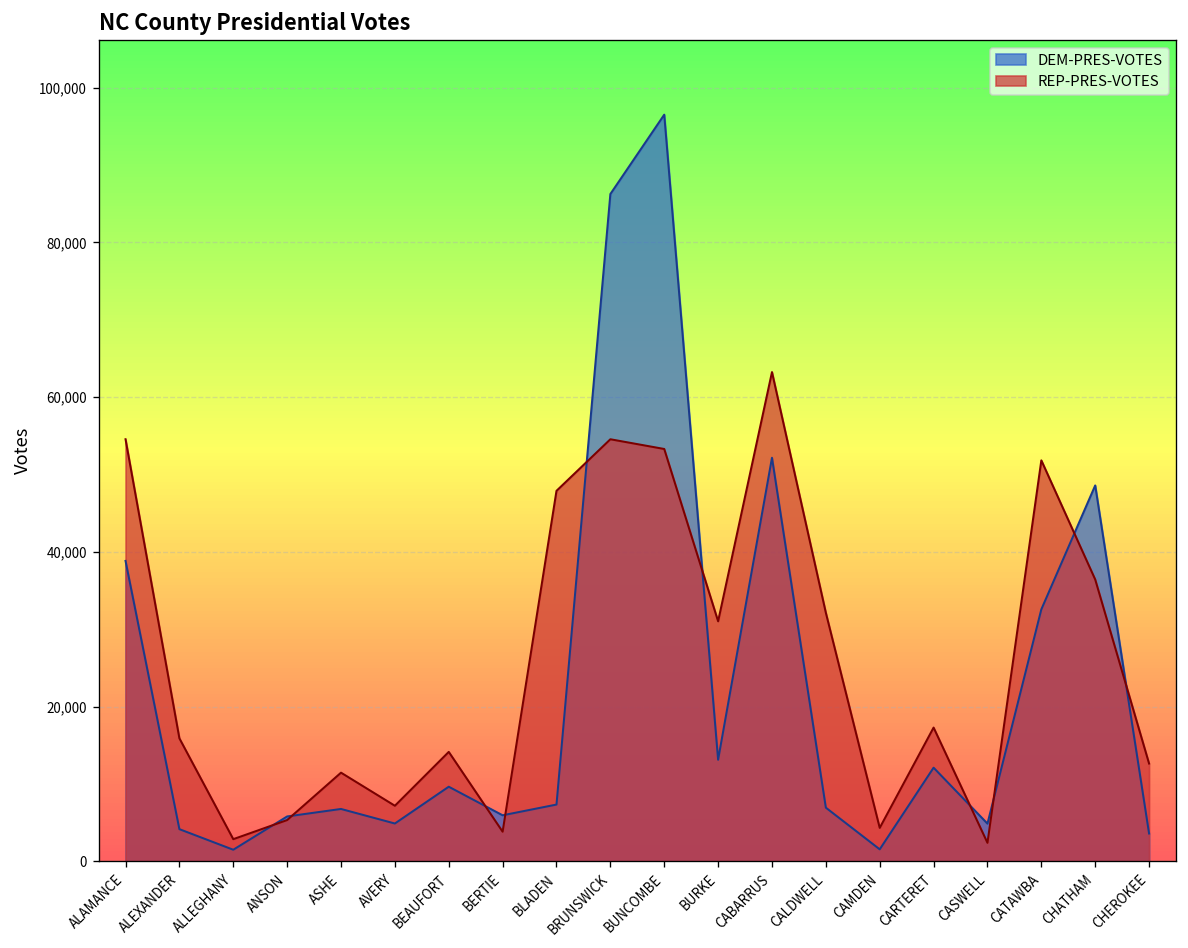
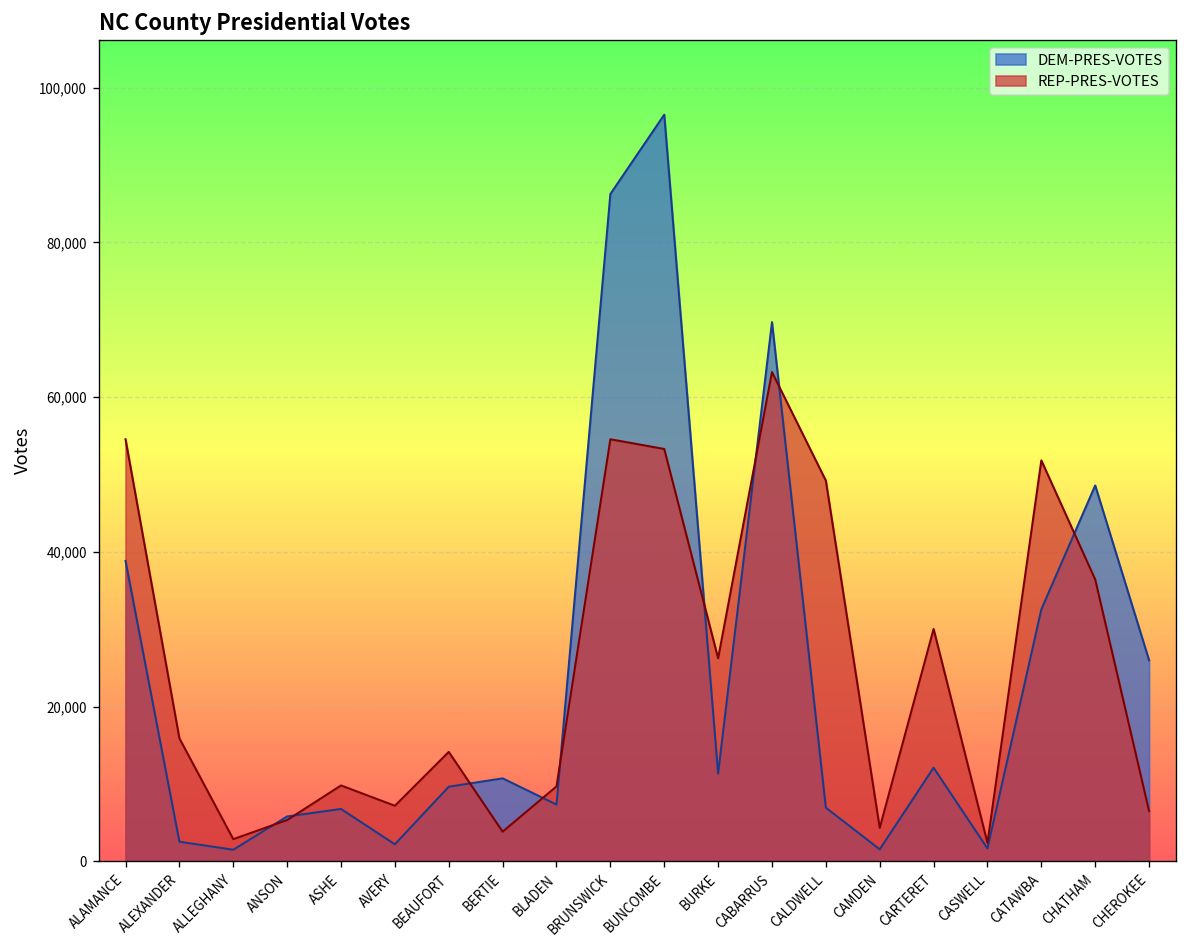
DEM-PRES-VOTES, ALEXANDER: 4,000 -> 3,000
REP-PRES-VOTES, ASHE: 11,000 -> 10,000
DEM-PRES-VOTES, AVERY: 5,000 -> 2,000
DEM-PRES-VOTES, BERTIE: 6,000 -> 11,000
REP-PRES-VOTES, BLADEN: 48,000 -> 10,000
DEM-PRES-VOTES, BURKE: 13,000 -> 11,000
REP-PRES-VOTES, BURKE: 31,000 -> 26,000
DEM-PRES-VOTES, CABARRUS: 52,000 -> 70,000
REP-PRES-VOTES, CALDWELL: 32,000 -> 49,000
REP-PRES-VOTES, CARTERET: 17,000 -> 30,000
DEM-PRES-VOTES, CASWELL: 5,000 -> 2,000
DEM-PRES-VOTES, CHEROKEE: 4,000 -> 26,000
REP-PRES-VOTES, CHEROKEE: 13,000 -> 6,000
